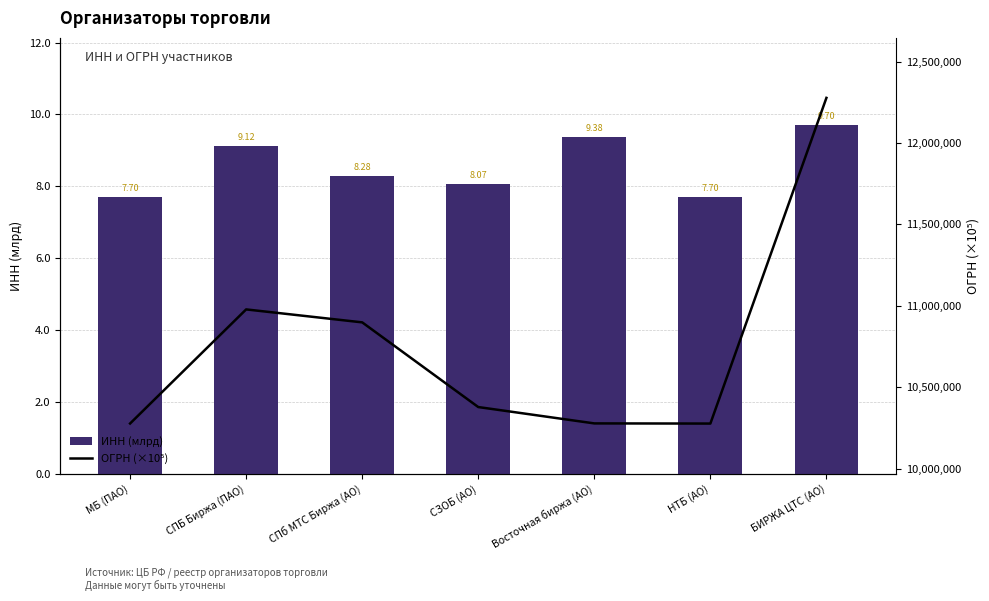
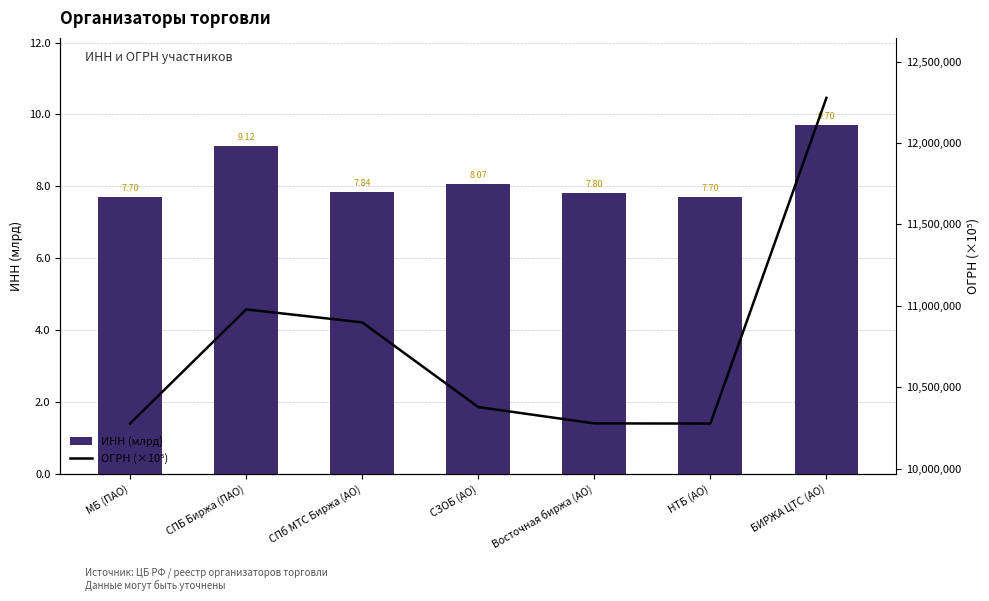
ИНН (млрд), СПб МТС Биржа (АО): 8.28 -> 7.84
ИНН (млрд), Восточная биржа (АО): 9.38 -> 7.80
